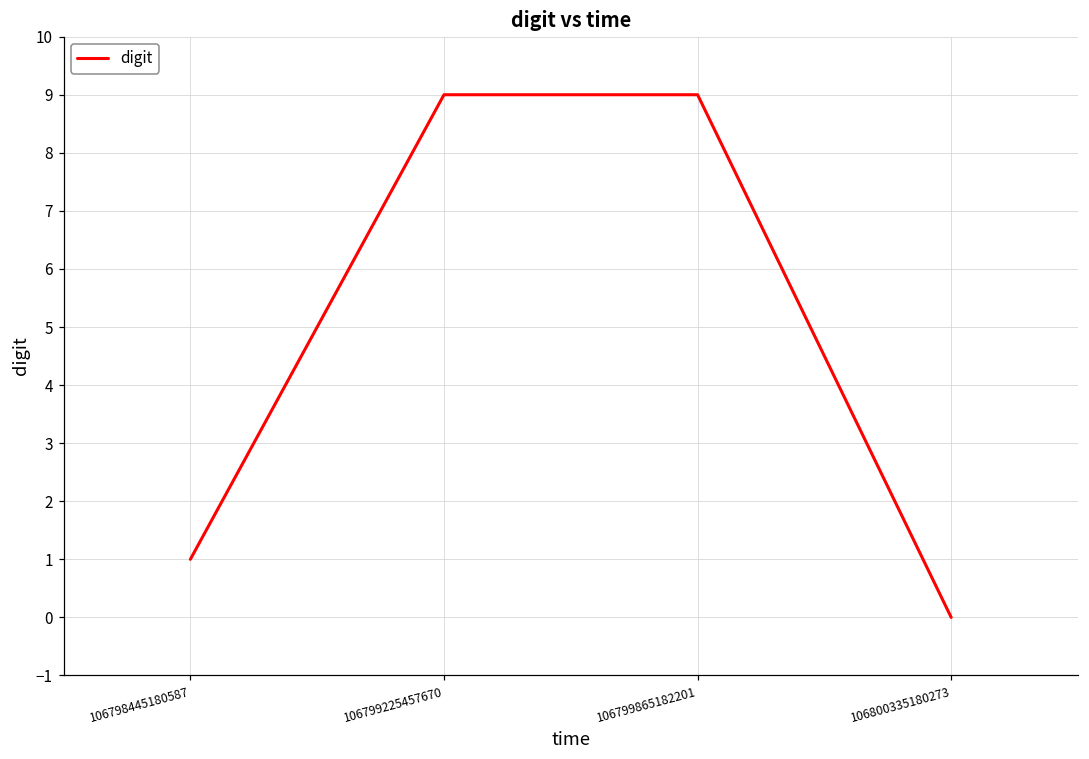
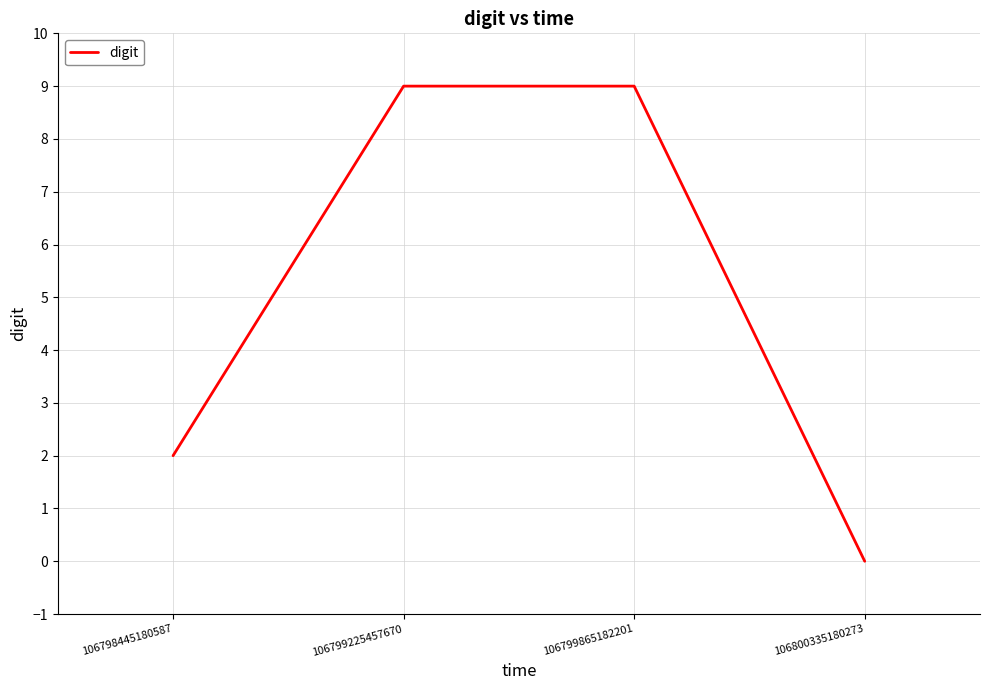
106798445180587: 1 -> 2
